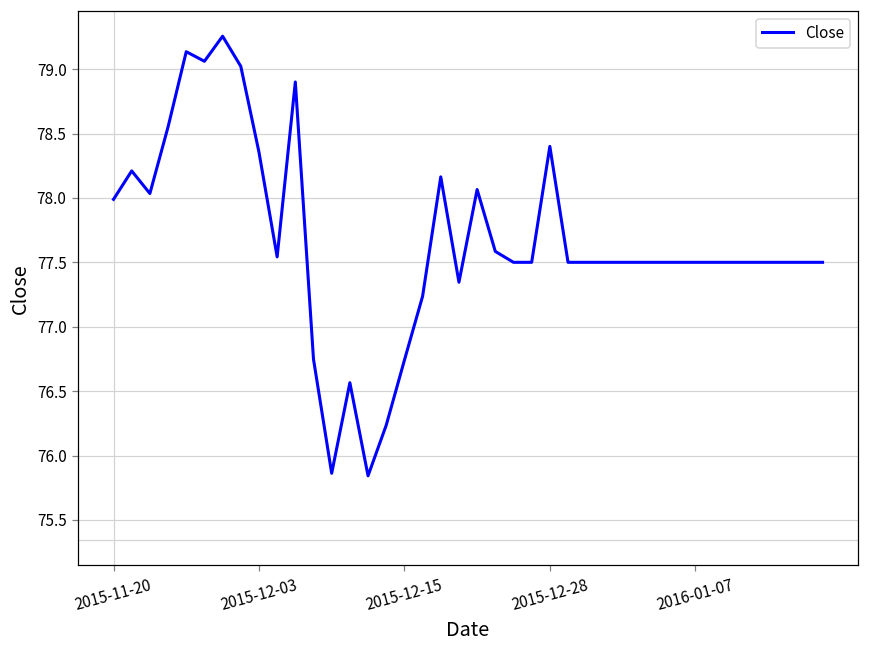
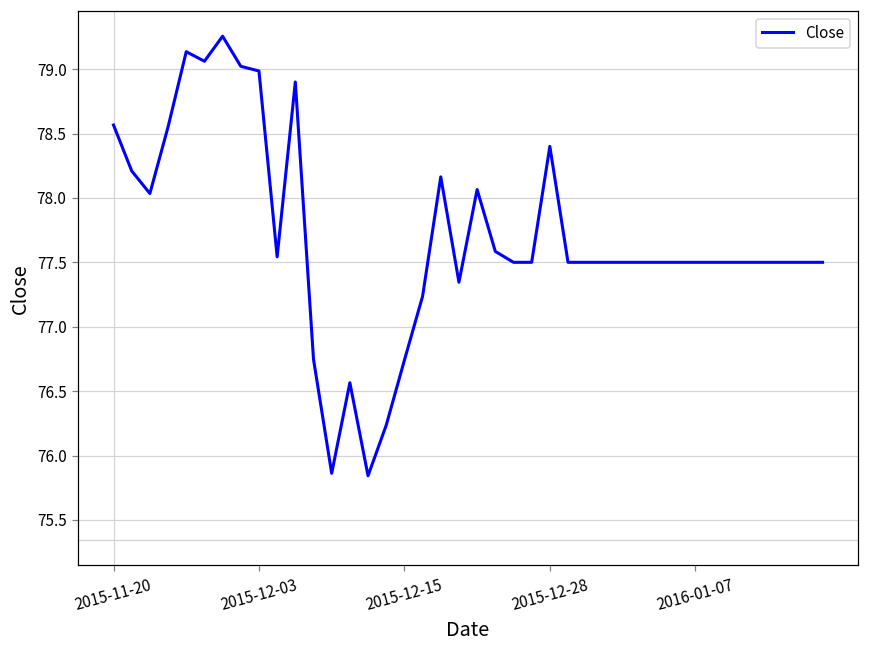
2015-11-20: 77.99 -> 78.57
2015-12-03: 78.36 -> 78.99
